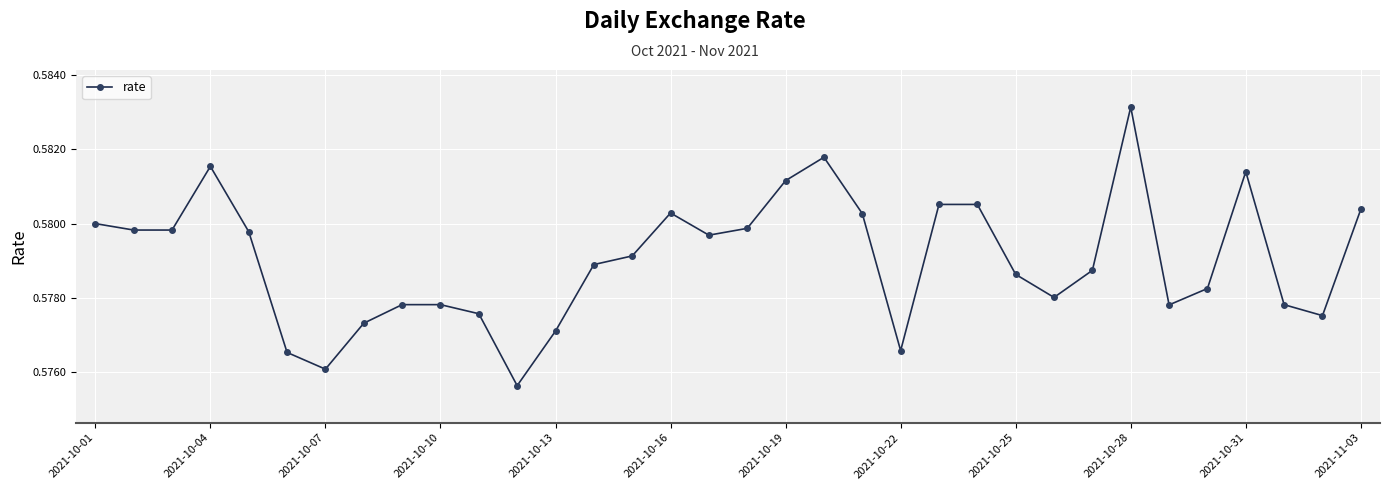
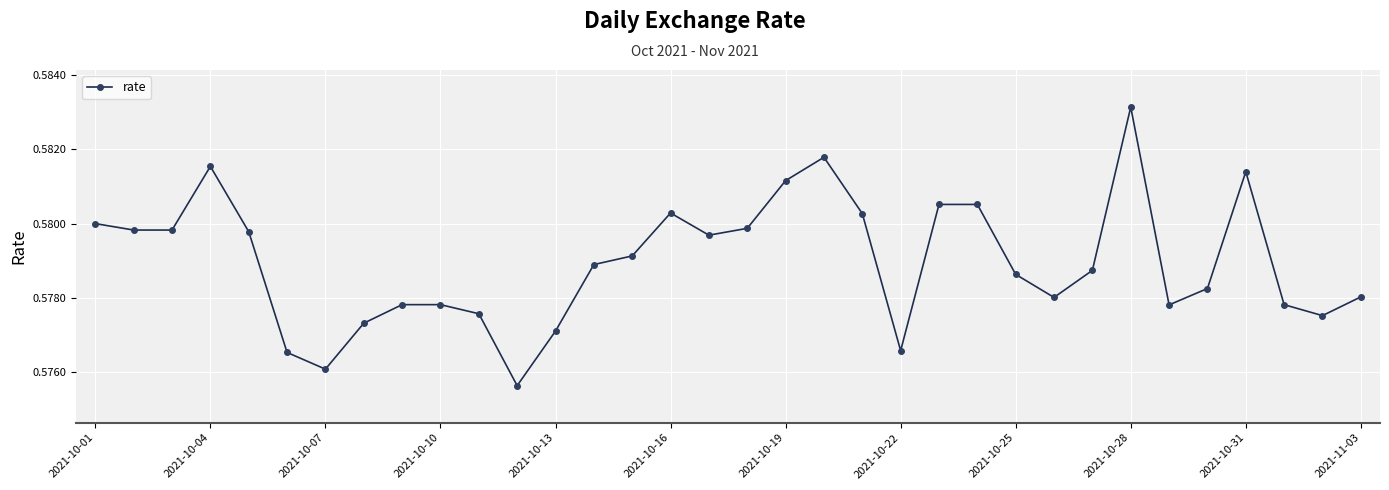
2021-11-03: 0.5804 -> 0.5780
